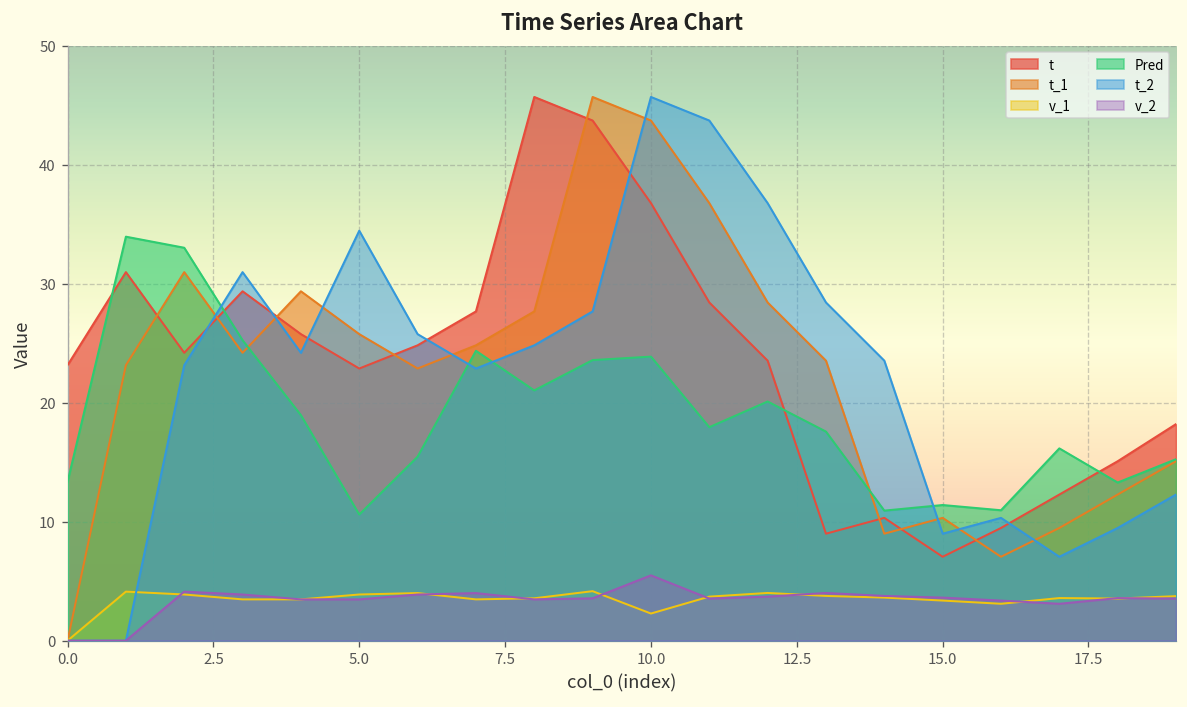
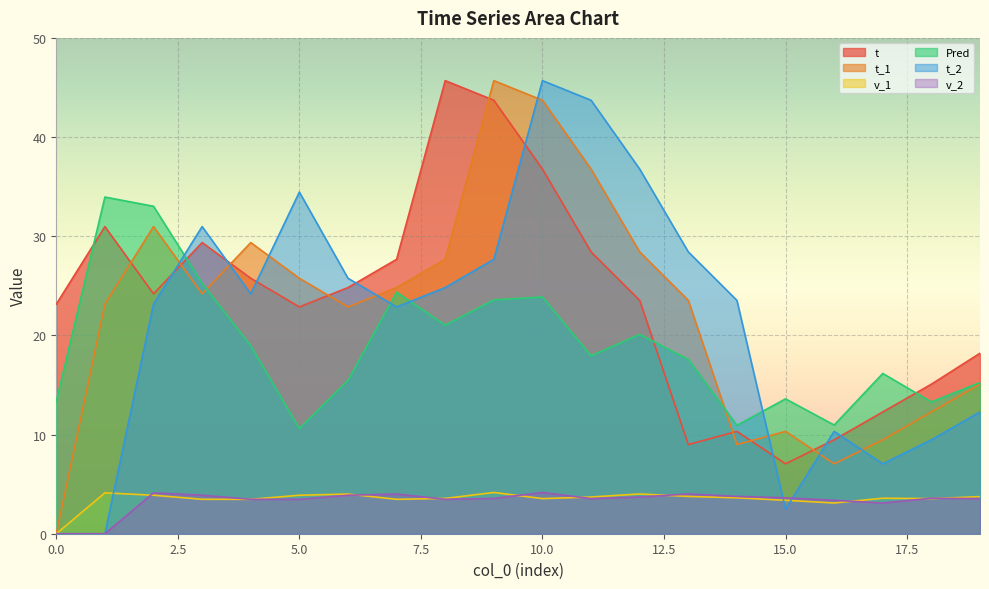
v_1, 10.0: 2 -> 4
v_2, 10.0: 5 -> 4
Pred, 15.0: 11 -> 14
t_2, 15.0: 9 -> 2
